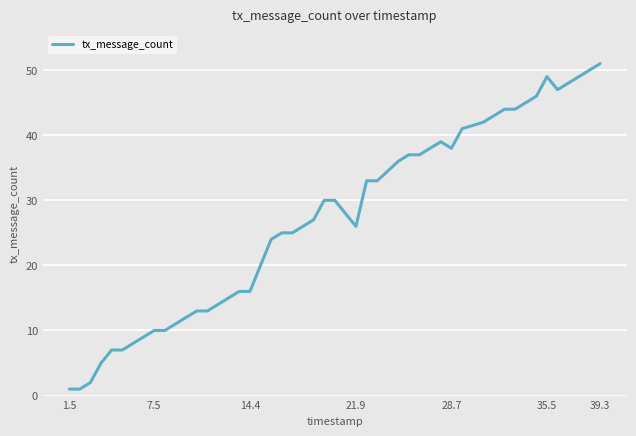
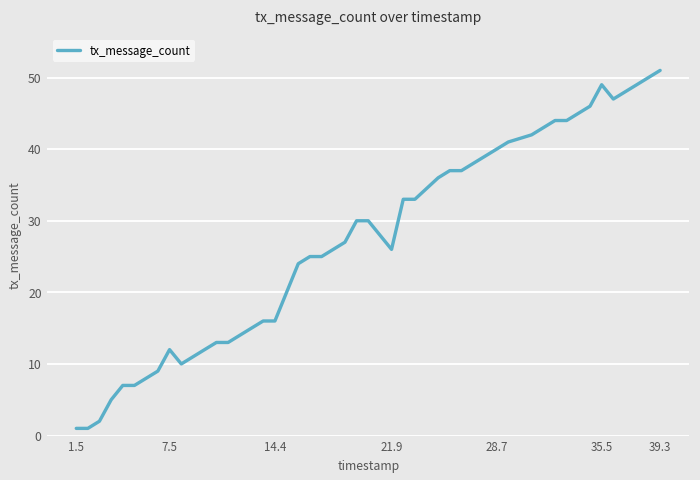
7.5: 10 -> 12
28.7: 38 -> 40
